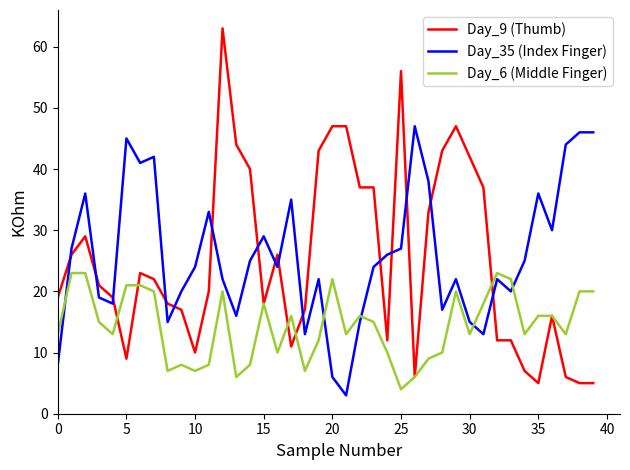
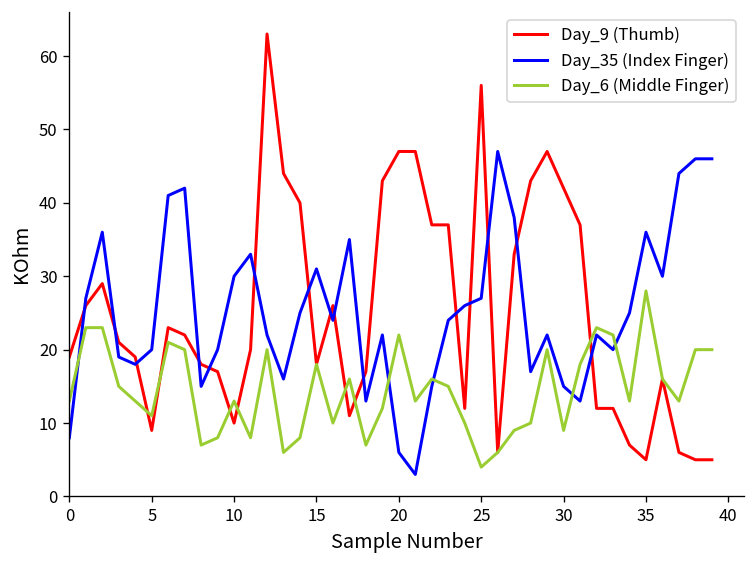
Day_35 (Index Finger), 5: 45 -> 20
Day_6 (Middle Finger), 5: 21 -> 11
Day_35 (Index Finger), 10: 24 -> 30
Day_6 (Middle Finger), 10: 7 -> 13
Day_35 (Index Finger), 15: 29 -> 31
Day_6 (Middle Finger), 30: 13 -> 9
Day_6 (Middle Finger), 35: 16 -> 28
